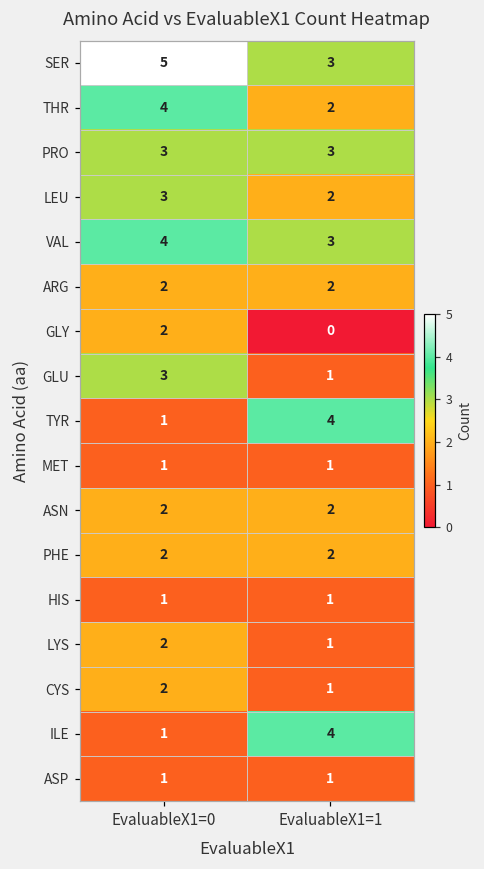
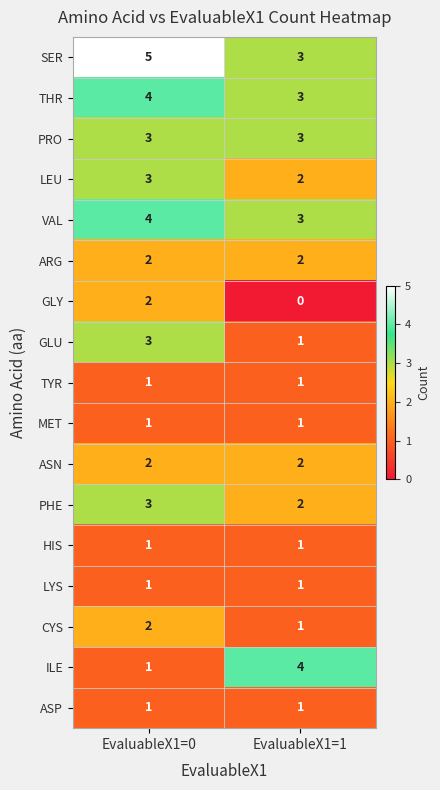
THR, EvaluableX1=1: 2 -> 3
TYR, EvaluableX1=1: 4 -> 1
PHE, EvaluableX1=0: 2 -> 3
LYS, EvaluableX1=0: 2 -> 1
